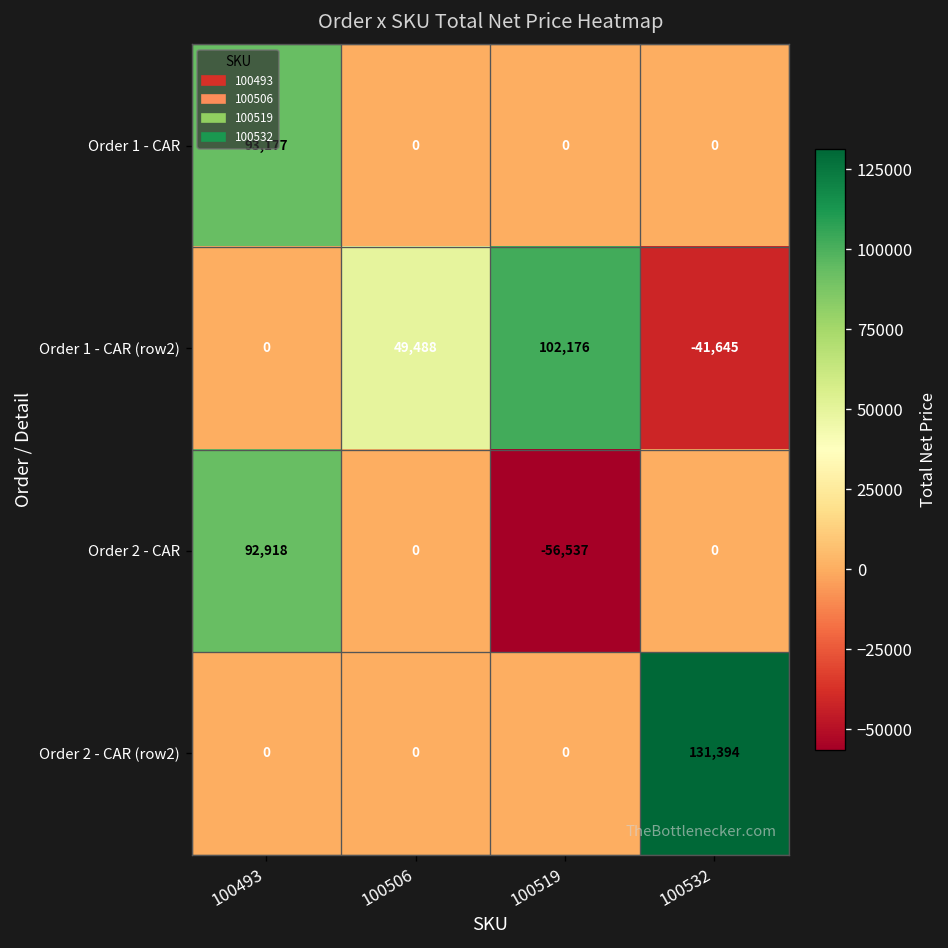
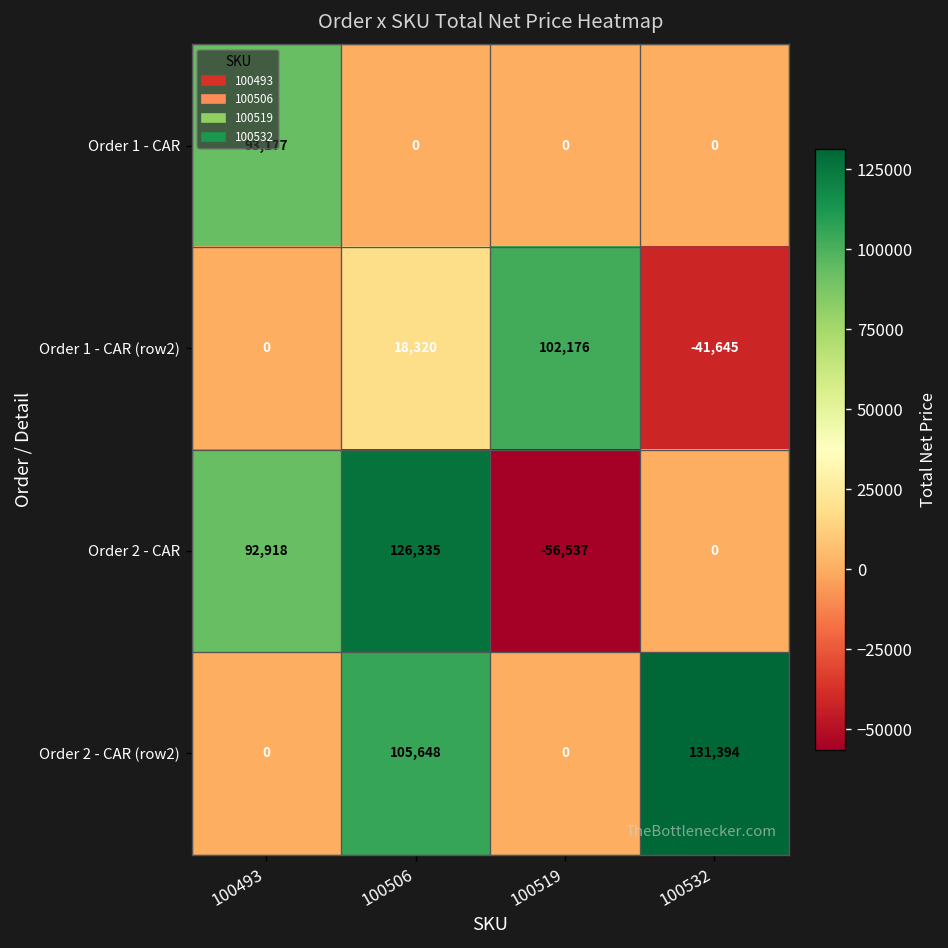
Order 1 - CAR (row2), 100506: 49,488 -> 18,320
Order 2 - CAR, 100506: 0 -> 126,335
Order 2 - CAR (row2), 100506: 0 -> 105,648
